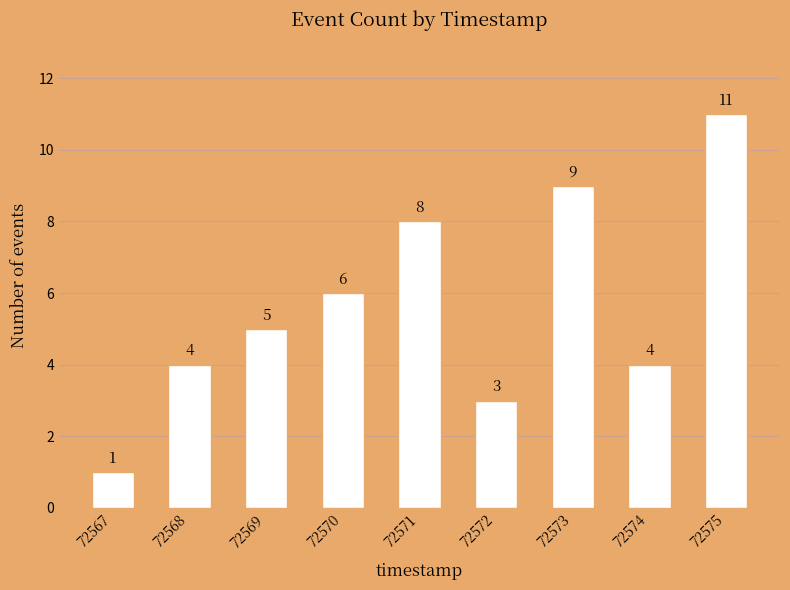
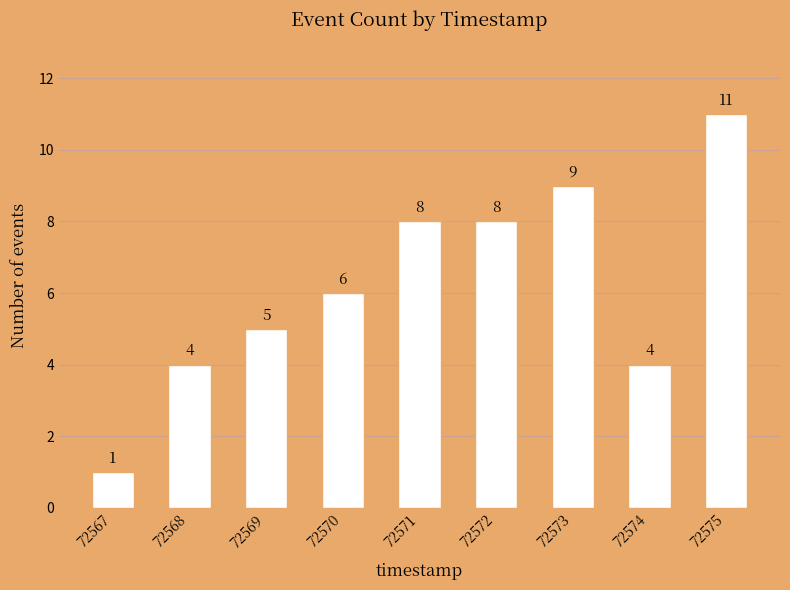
72572: 3 -> 8
